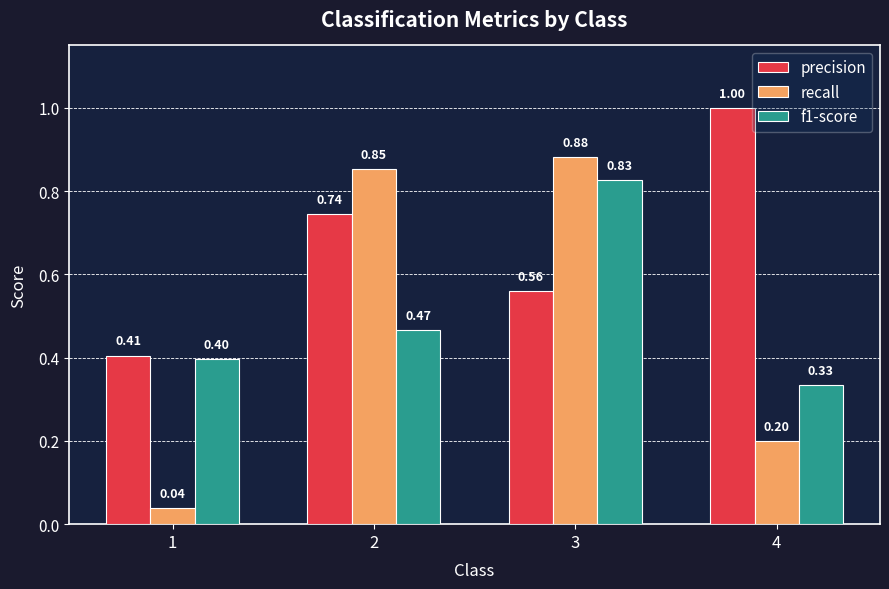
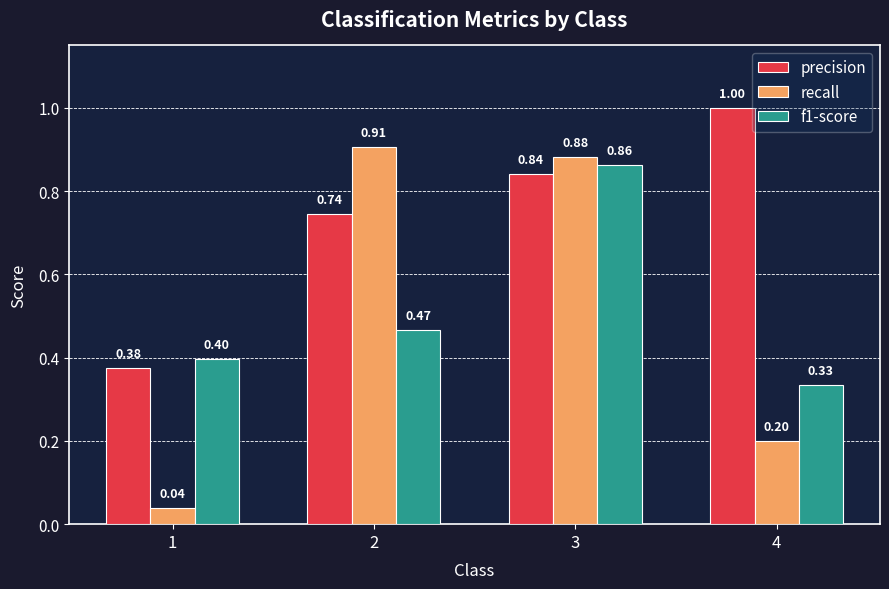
precision, 1: 0.41 -> 0.38
recall, 2: 0.85 -> 0.91
precision, 3: 0.56 -> 0.84
f1-score, 3: 0.83 -> 0.86
